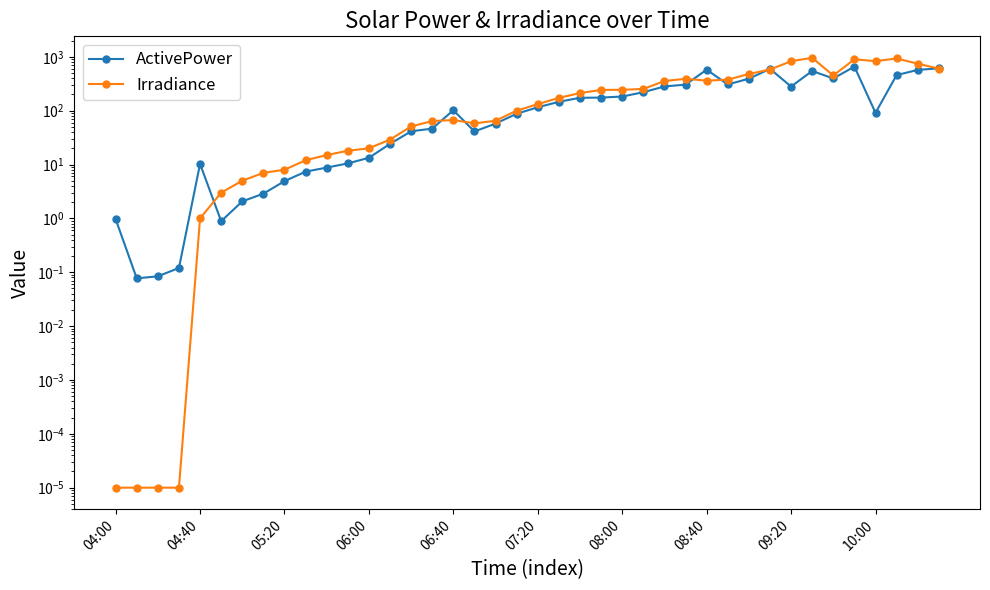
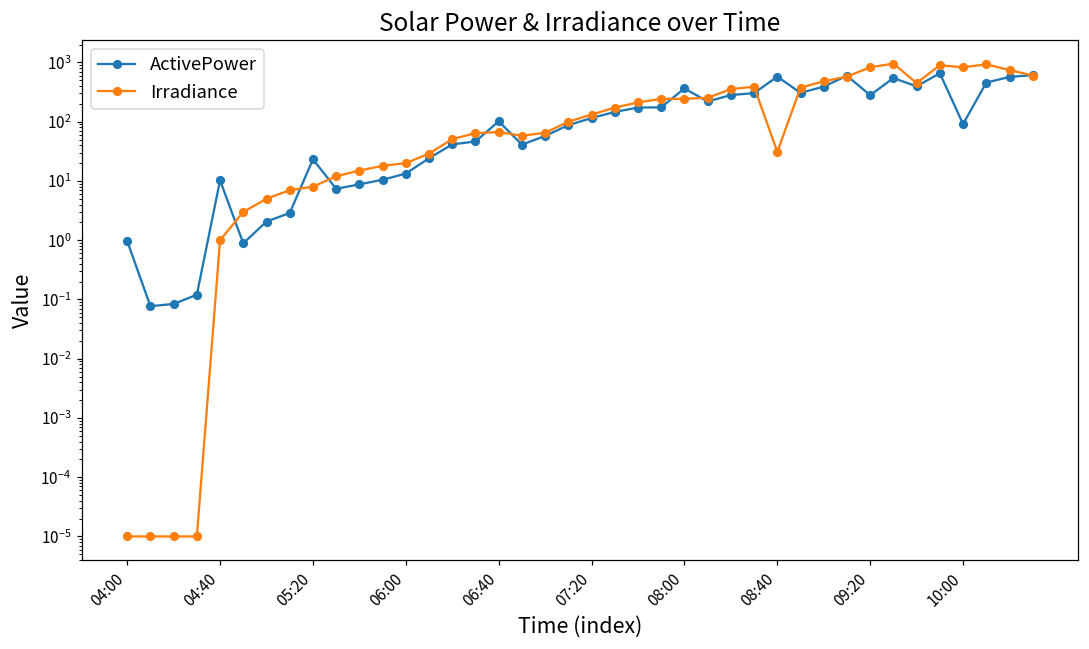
ActivePower, 05:20: 5 -> 23
ActivePower, 08:00: 180 -> 400
Irradiance, 08:40: 400 -> 30
